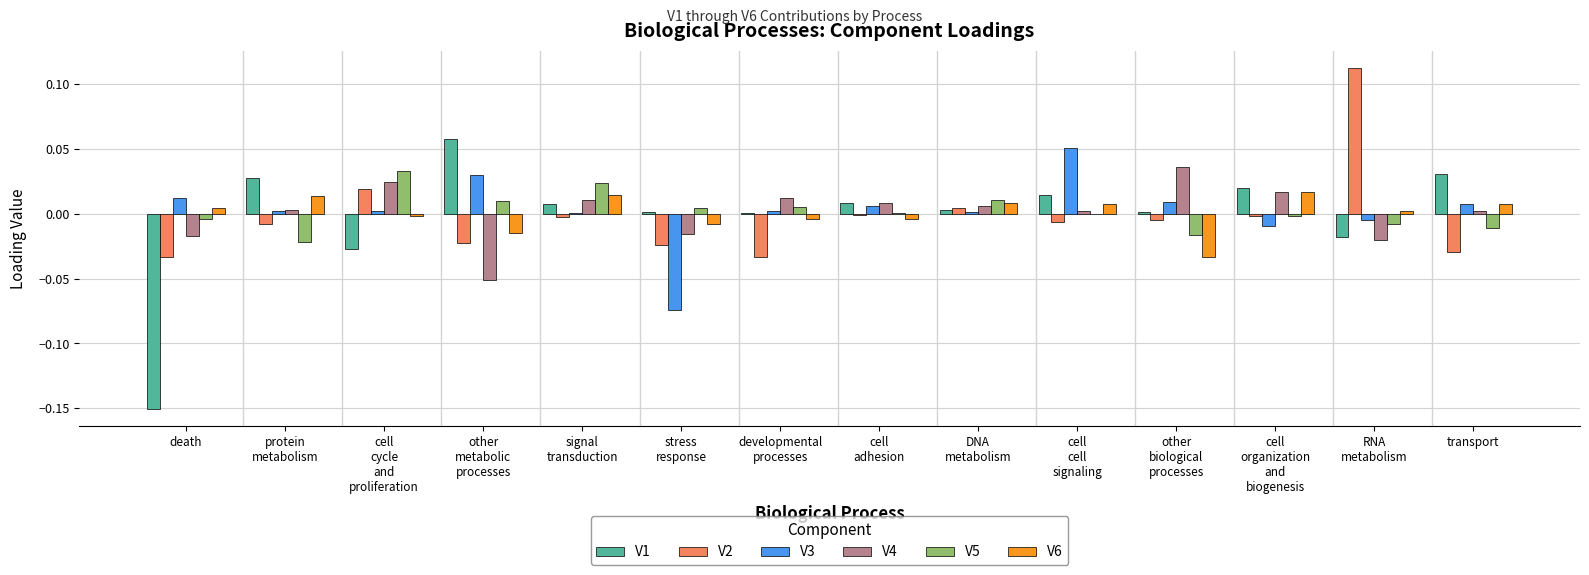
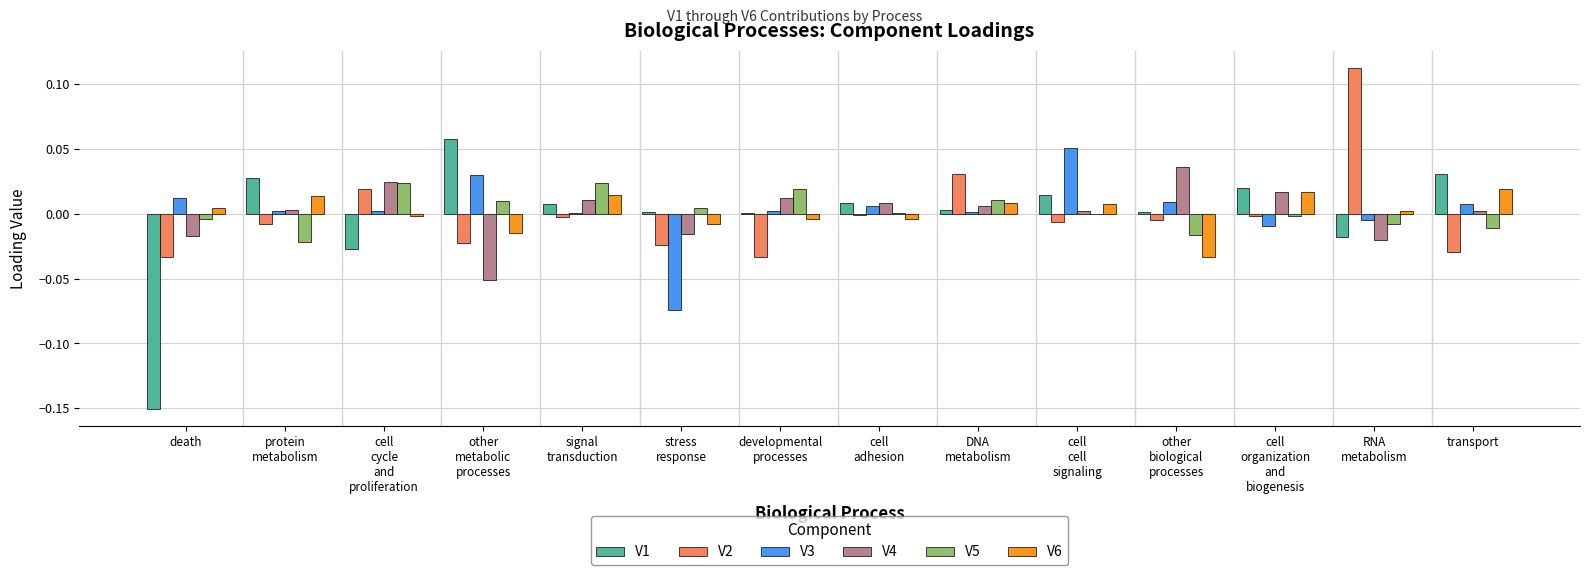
V5, cell cycle and proliferation: 0.033 -> 0.024
V5, developmental processes: 0.005 -> 0.019
V2, DNA metabolism: 0.004 -> 0.031
V6, transport: 0.007 -> 0.019
